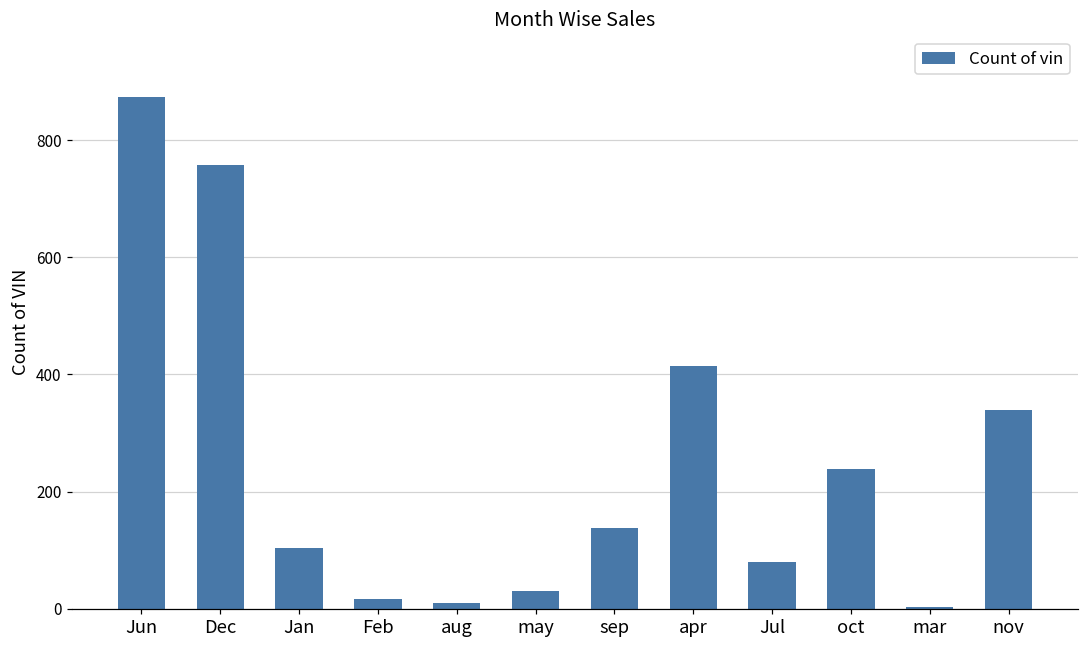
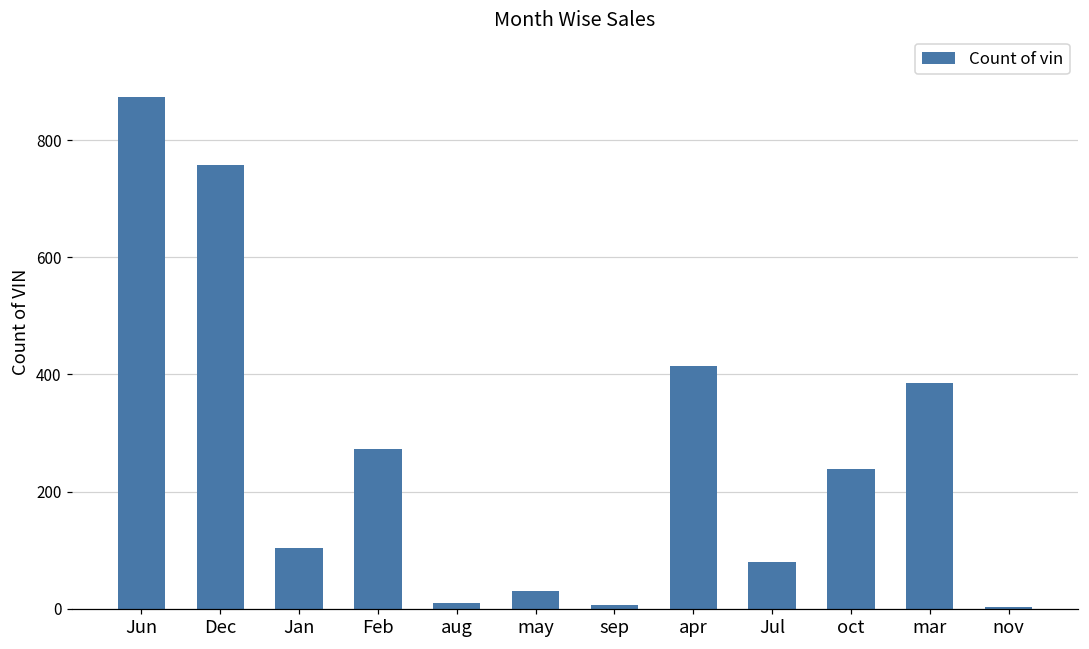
Feb: 20 -> 270
sep: 140 -> 10
mar: 0 -> 390
nov: 340 -> 0
